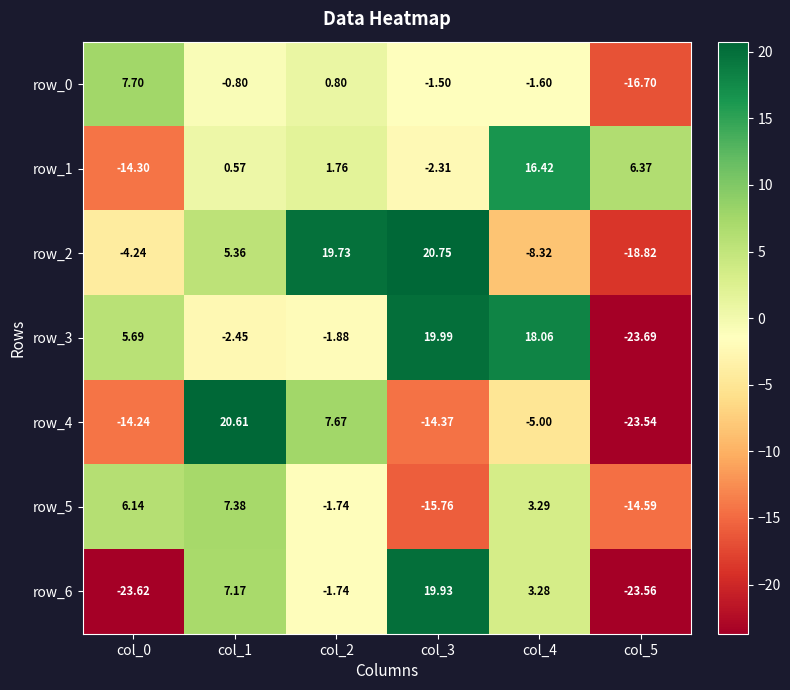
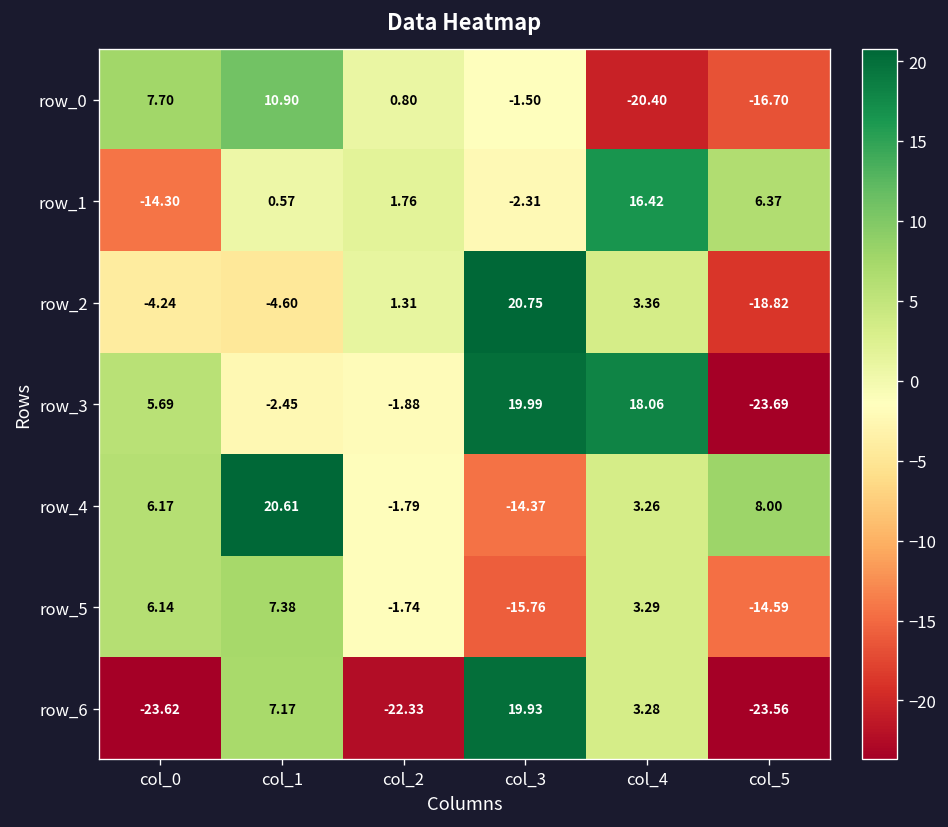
row_0, col_1: -0.80 -> 10.90
row_0, col_4: -1.60 -> -20.40
row_2, col_1: 5.36 -> -4.60
row_2, col_2: 19.73 -> 1.31
row_2, col_4: -8.32 -> 3.36
row_4, col_0: -14.24 -> 6.17
row_4, col_2: 7.67 -> -1.79
row_4, col_4: -5.00 -> 3.26
row_4, col_5: -23.54 -> 8.00
row_6, col_2: -1.74 -> -22.33
